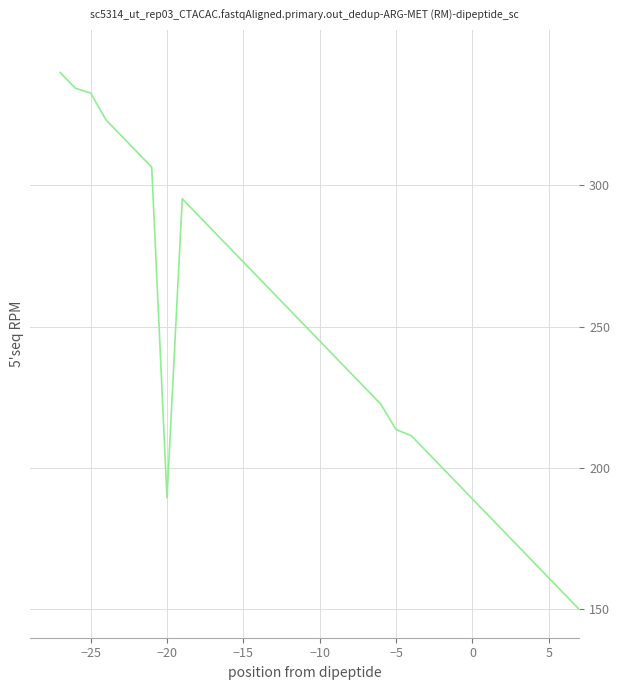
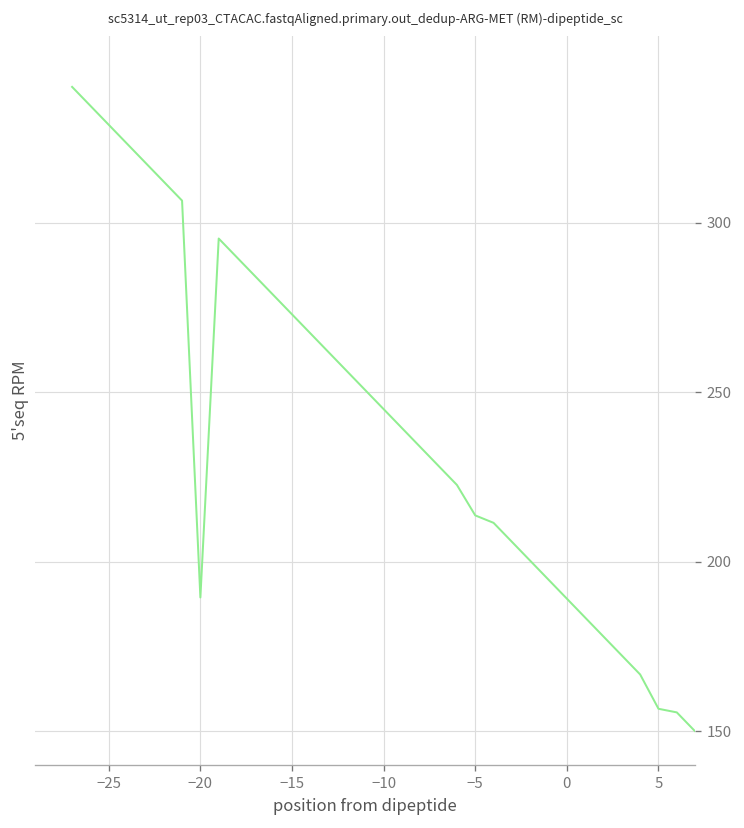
−25: 333 -> 329
5: 161 -> 157
